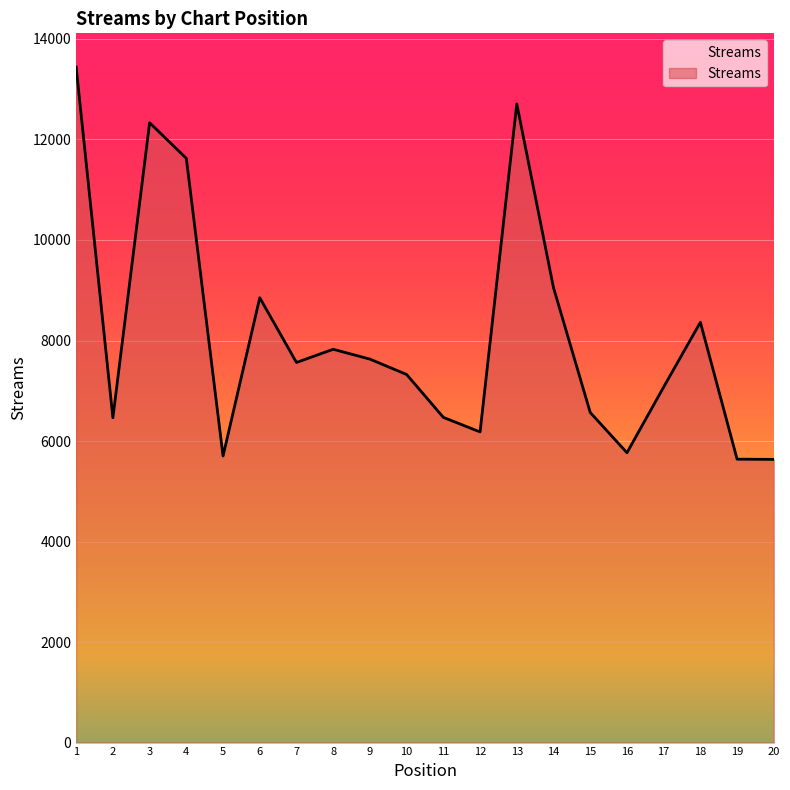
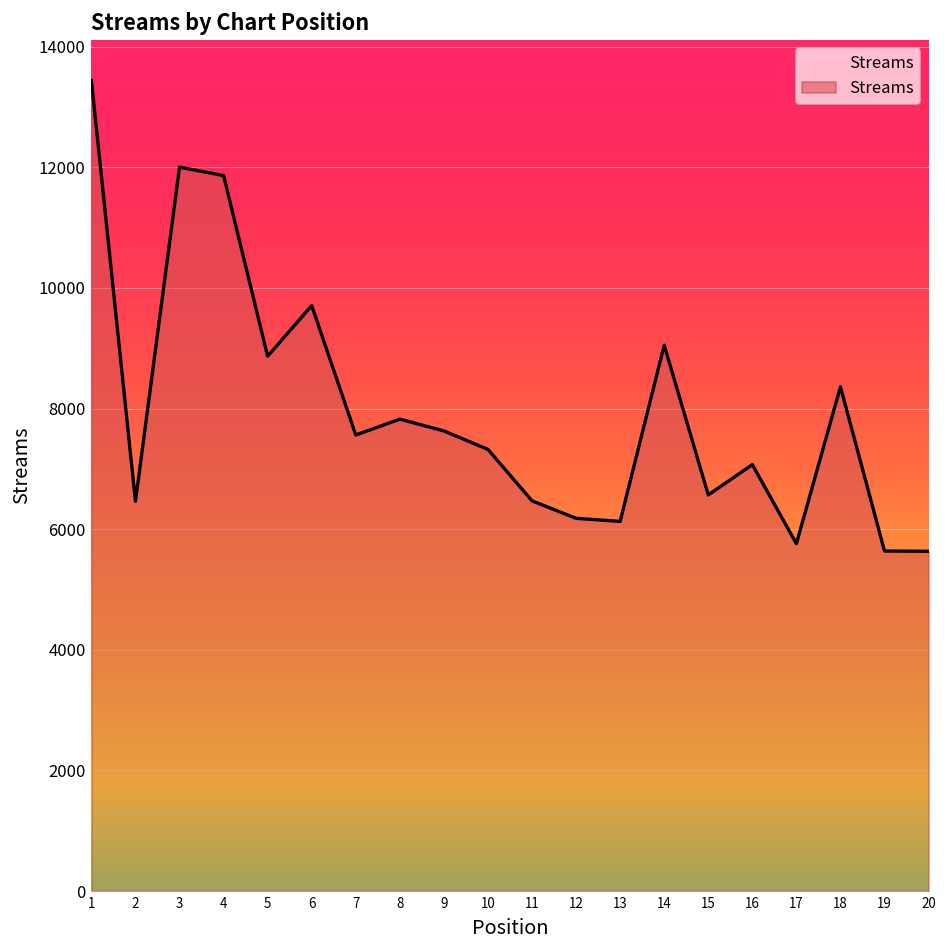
3: 12300 -> 12000
4: 11600 -> 11900
5: 5700 -> 8900
6: 8900 -> 9700
13: 12700 -> 6100
16: 5800 -> 7100
17: 7100 -> 5800
